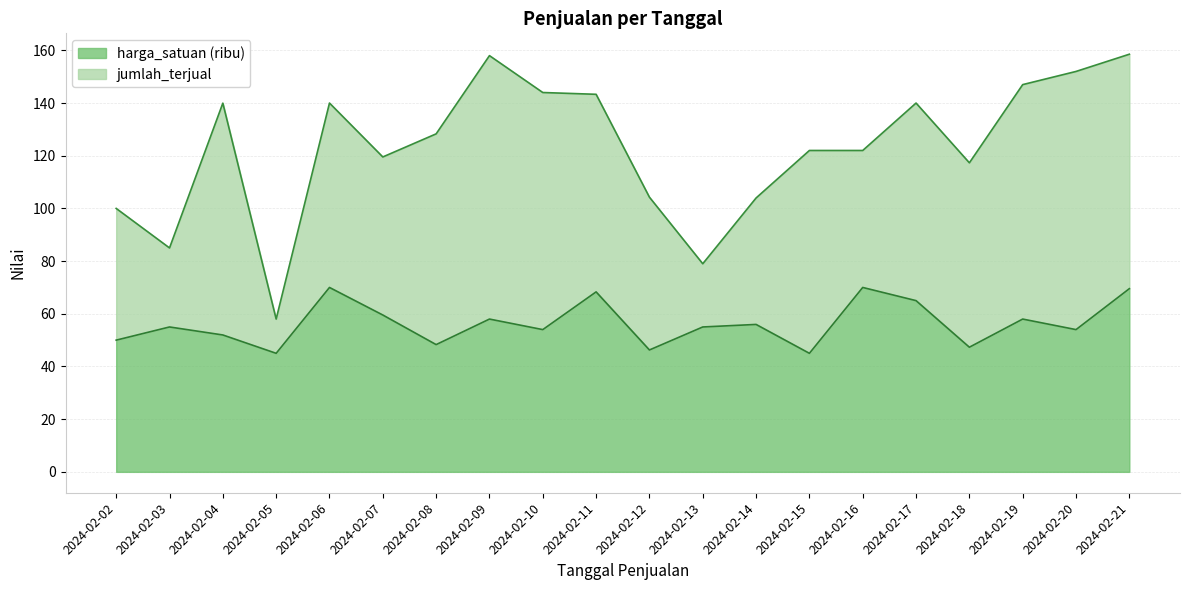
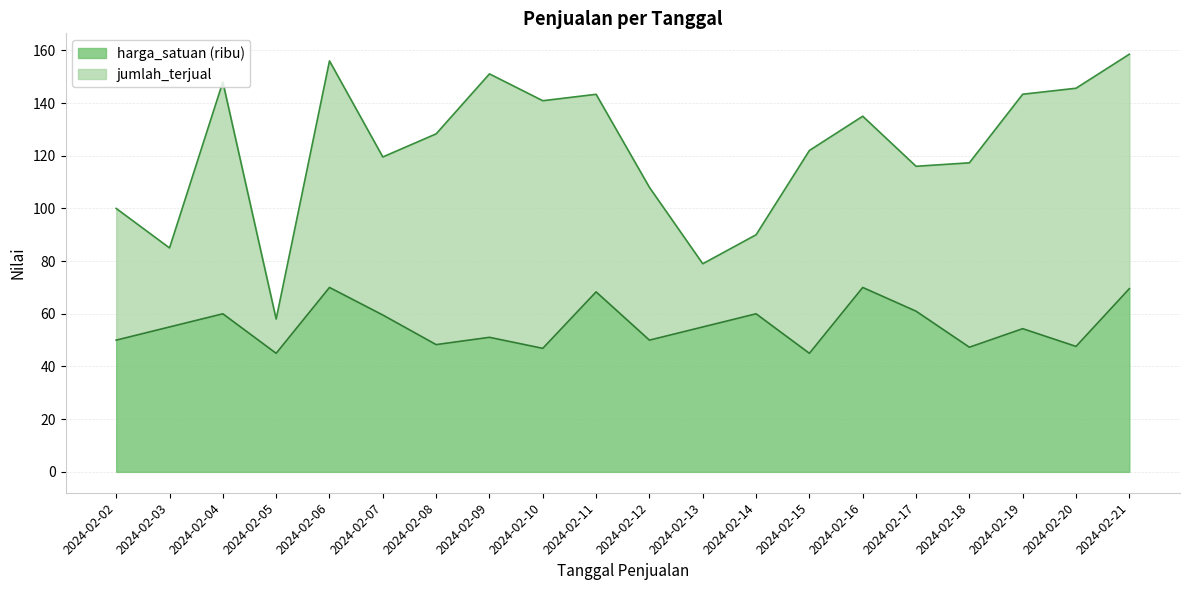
harga_satuan (ribu), 2024-02-04: 52 -> 60
jumlah_terjual, 2024-02-06: 70 -> 86
harga_satuan (ribu), 2024-02-09: 58 -> 51
harga_satuan (ribu), 2024-02-10: 54 -> 47
jumlah_terjual, 2024-02-10: 90 -> 94
harga_satuan (ribu), 2024-02-12: 46 -> 50
harga_satuan (ribu), 2024-02-14: 56 -> 60
jumlah_terjual, 2024-02-14: 48 -> 30
jumlah_terjual, 2024-02-16: 52 -> 65
harga_satuan (ribu), 2024-02-17: 65 -> 61
jumlah_terjual, 2024-02-17: 75 -> 55
harga_satuan (ribu), 2024-02-19: 58 -> 54
harga_satuan (ribu), 2024-02-20: 54 -> 48
